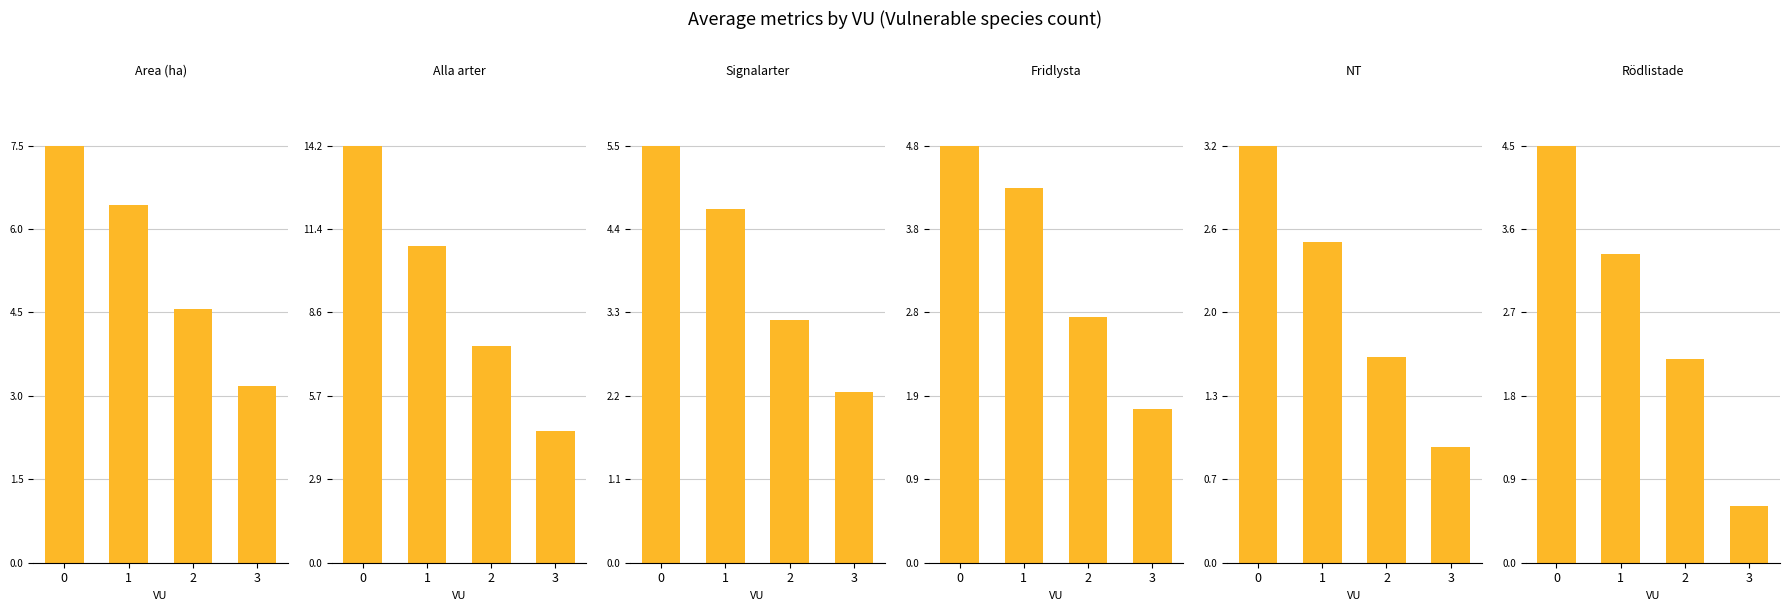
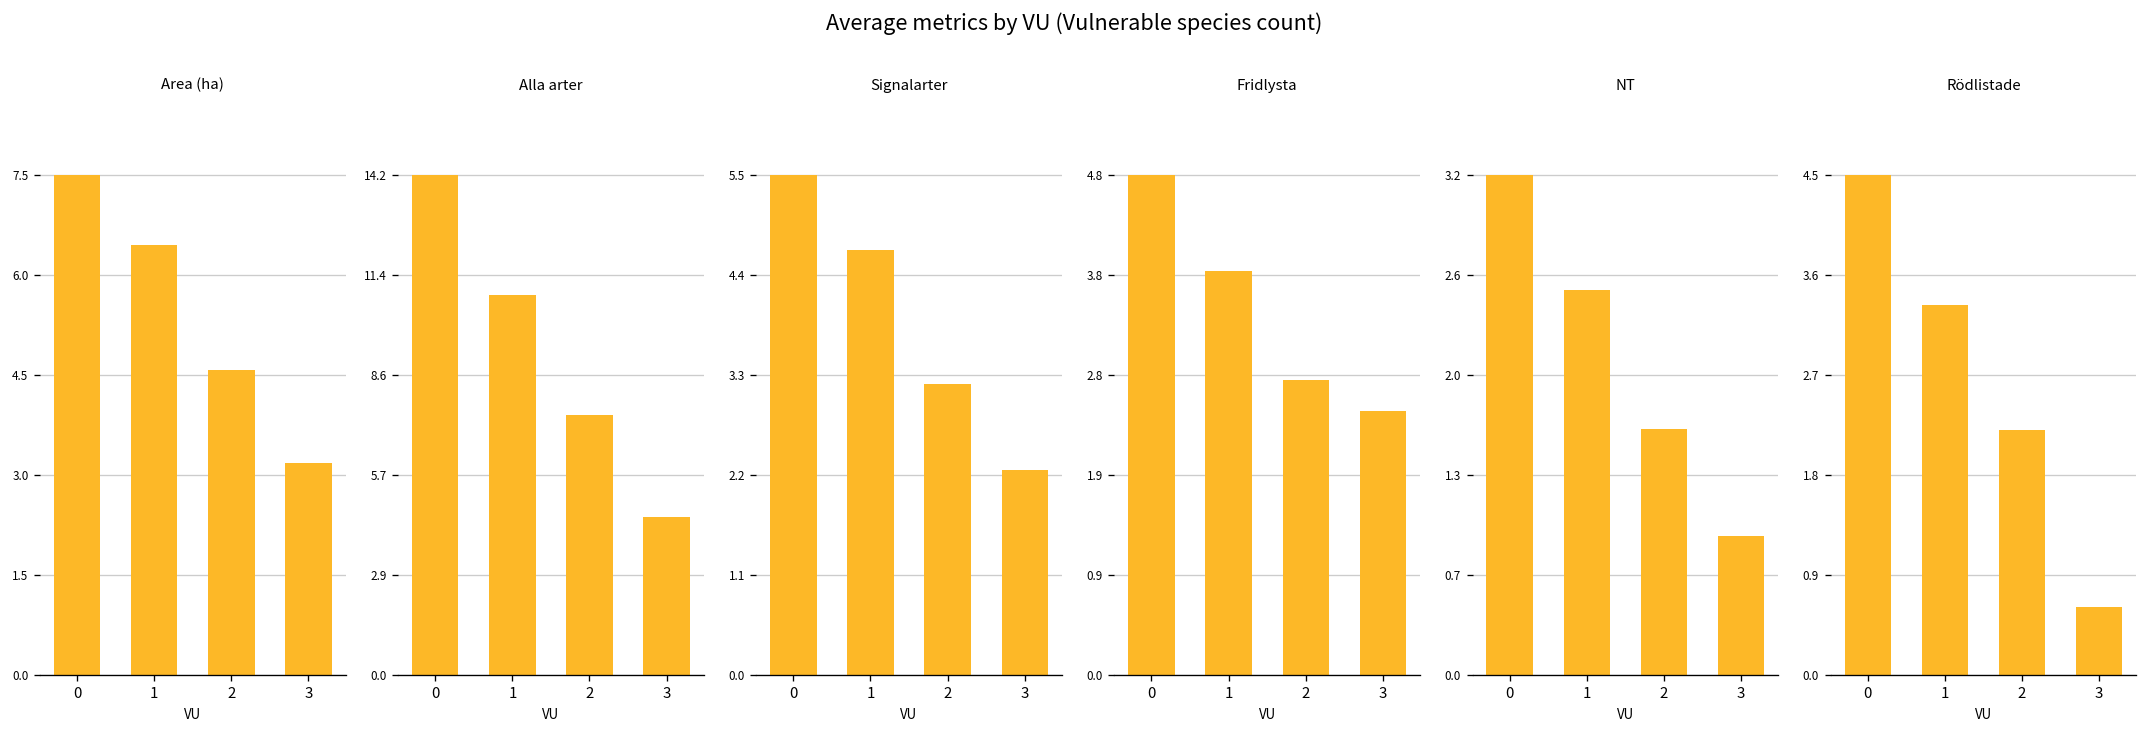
Fridlysta, 1: 4.3 -> 3.8
Fridlysta, 3: 1.8 -> 2.5
